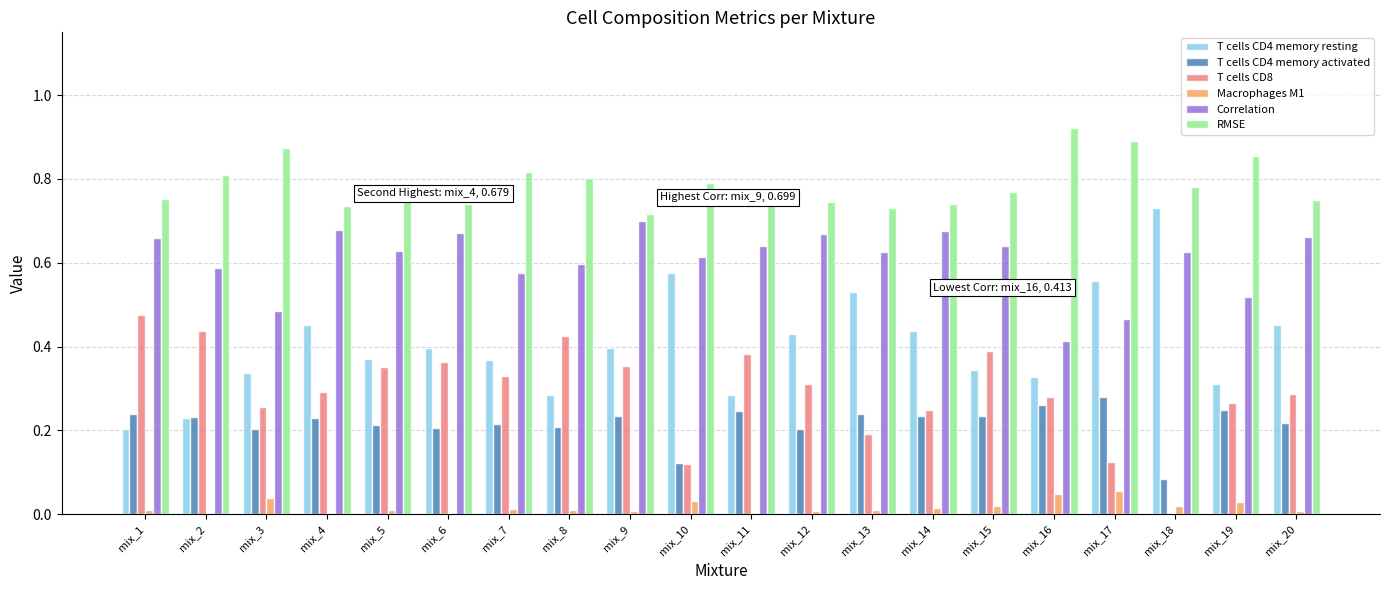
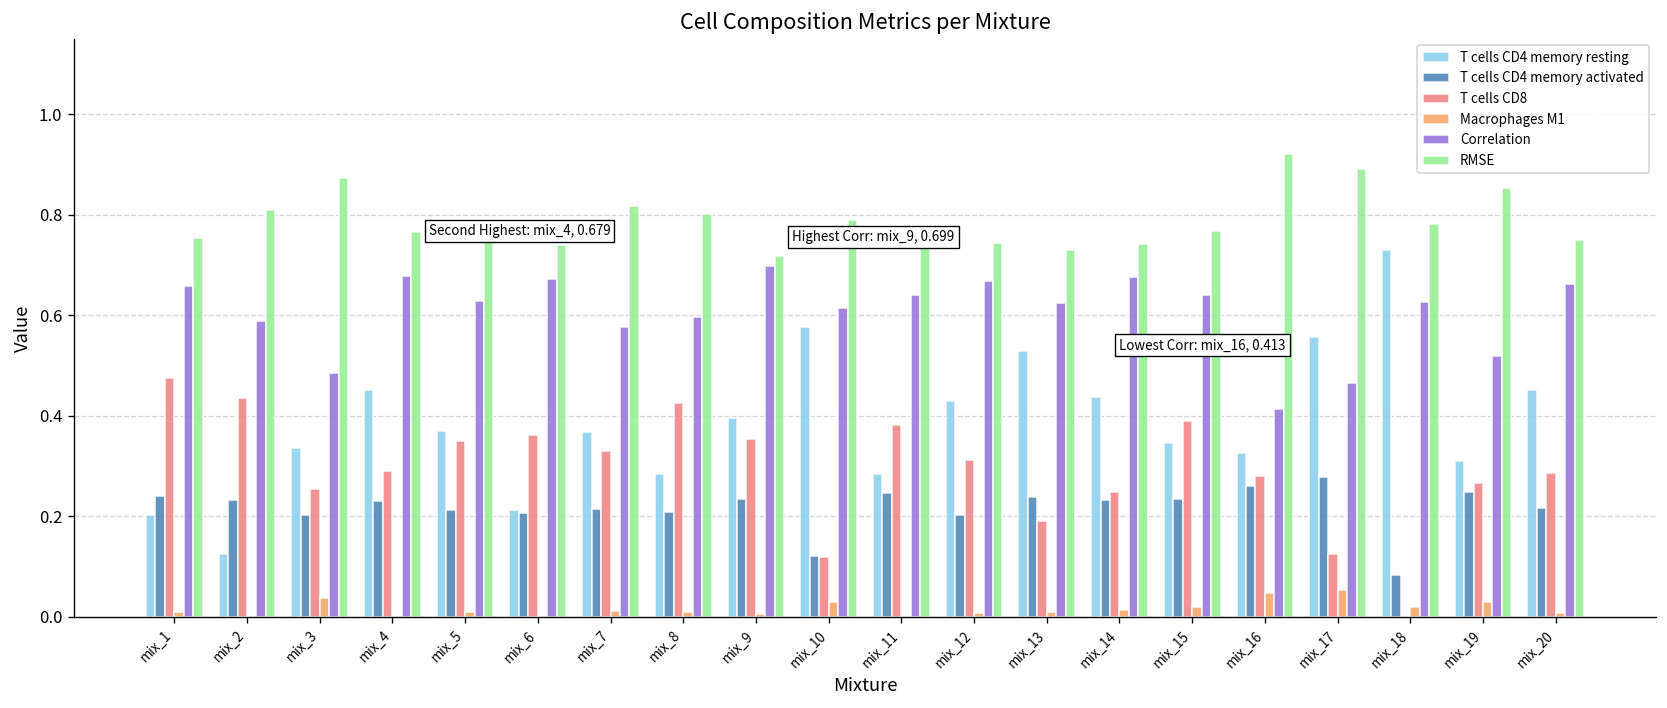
T cells CD4 memory resting, mix_2: 0.23 -> 0.13
RMSE, mix_4: 0.74 -> 0.77
T cells CD4 memory resting, mix_6: 0.40 -> 0.21
